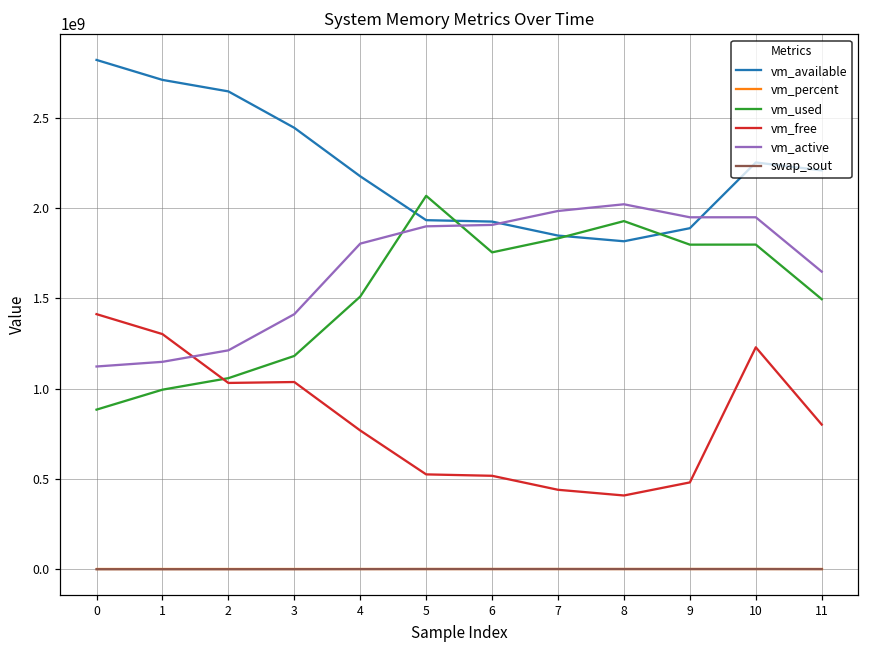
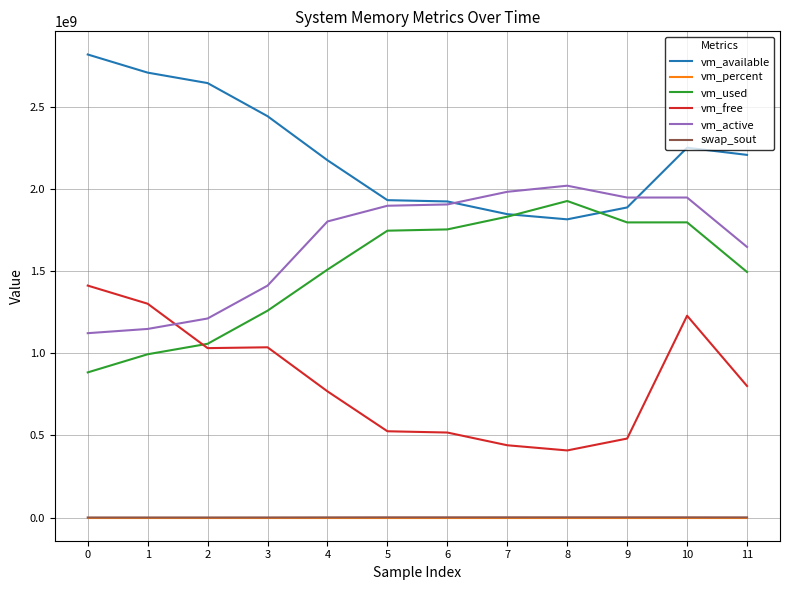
vm_used, 3: 1180000000 -> 1260000000
vm_used, 5: 2070000000 -> 1750000000
